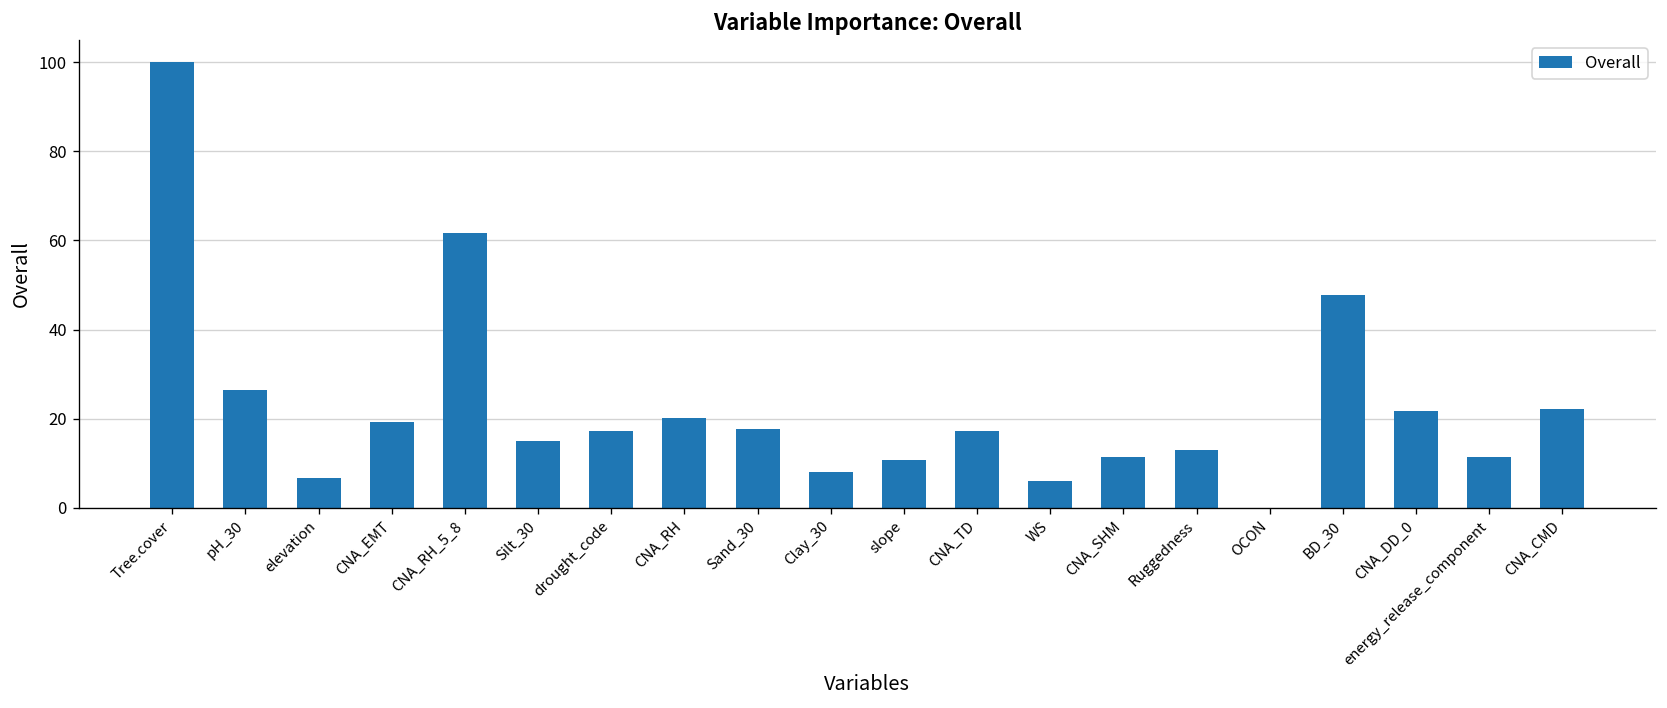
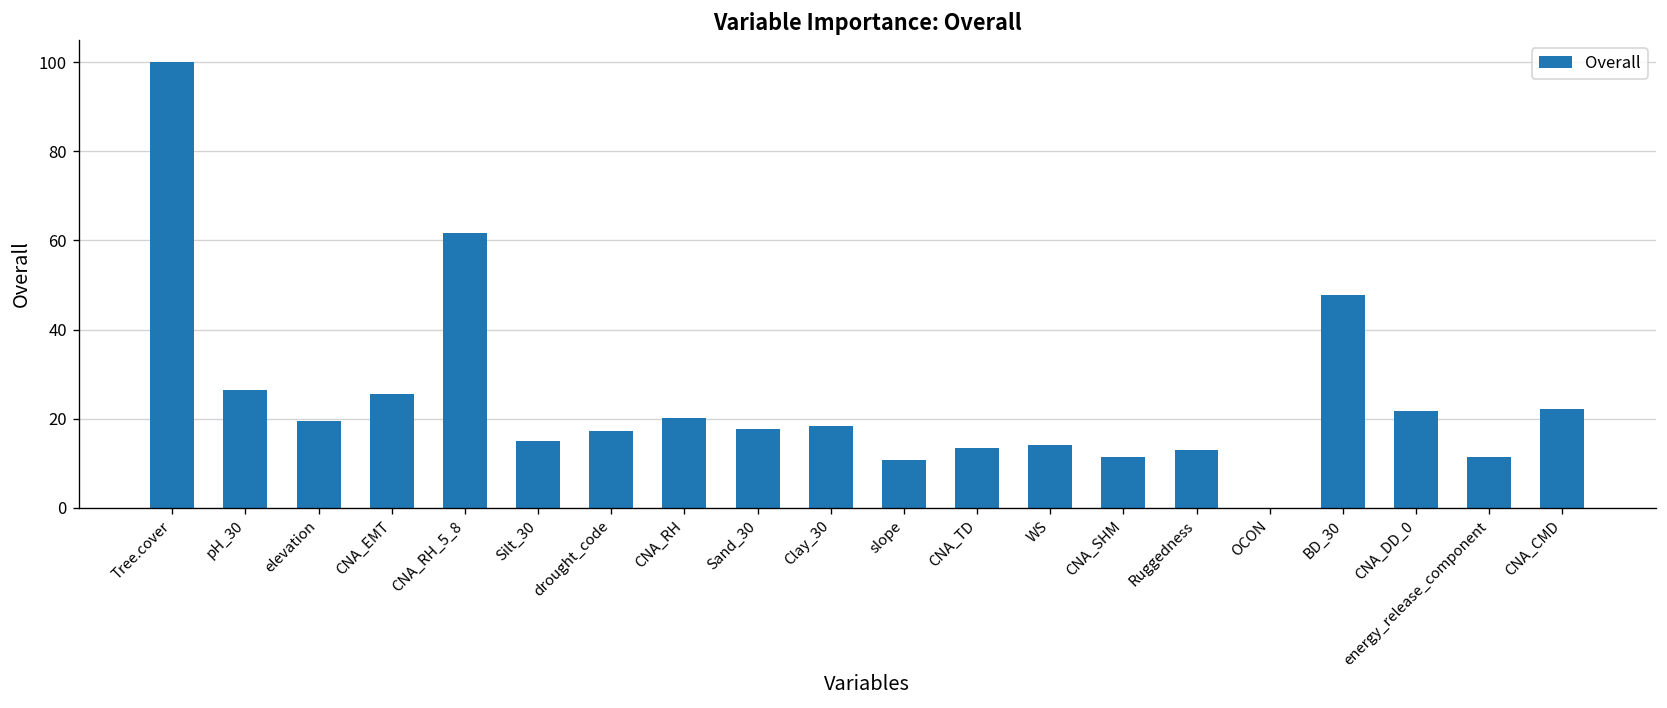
elevation: 7 -> 20
CNA_EMT: 19 -> 25
Clay_30: 8 -> 18
CNA_TD: 17 -> 14
WS: 6 -> 14
